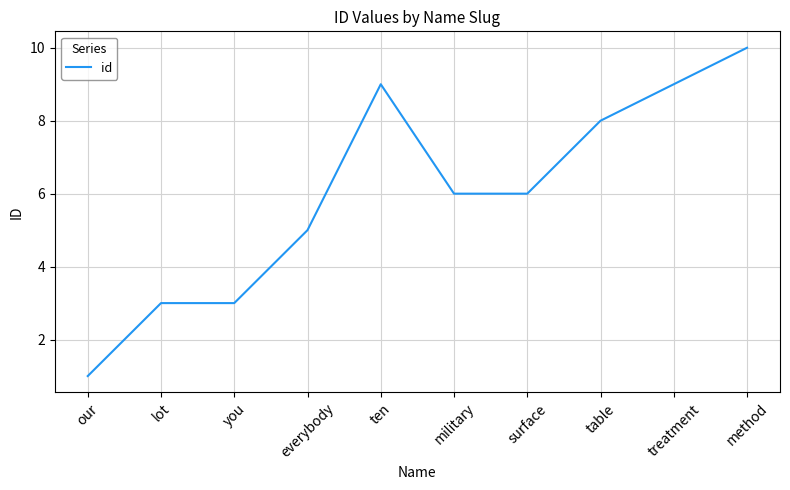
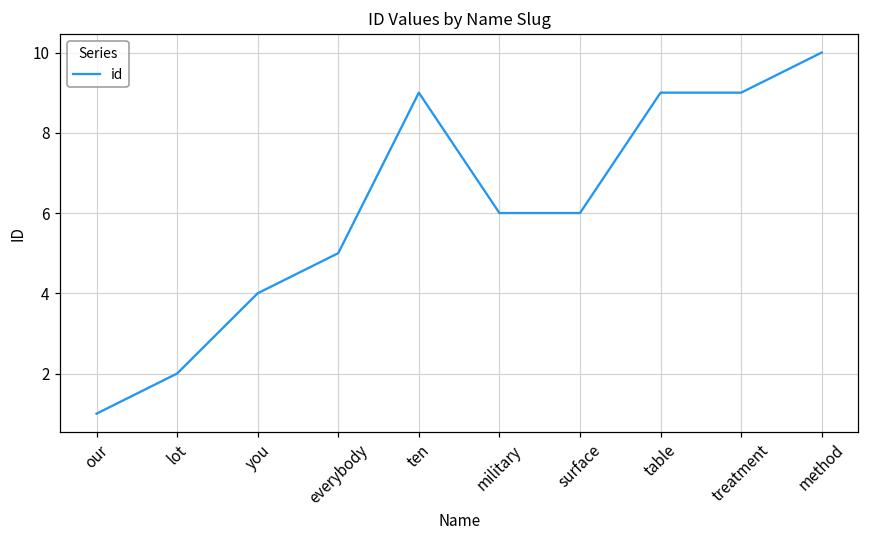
lot: 3 -> 2
you: 3 -> 4
table: 8 -> 9
